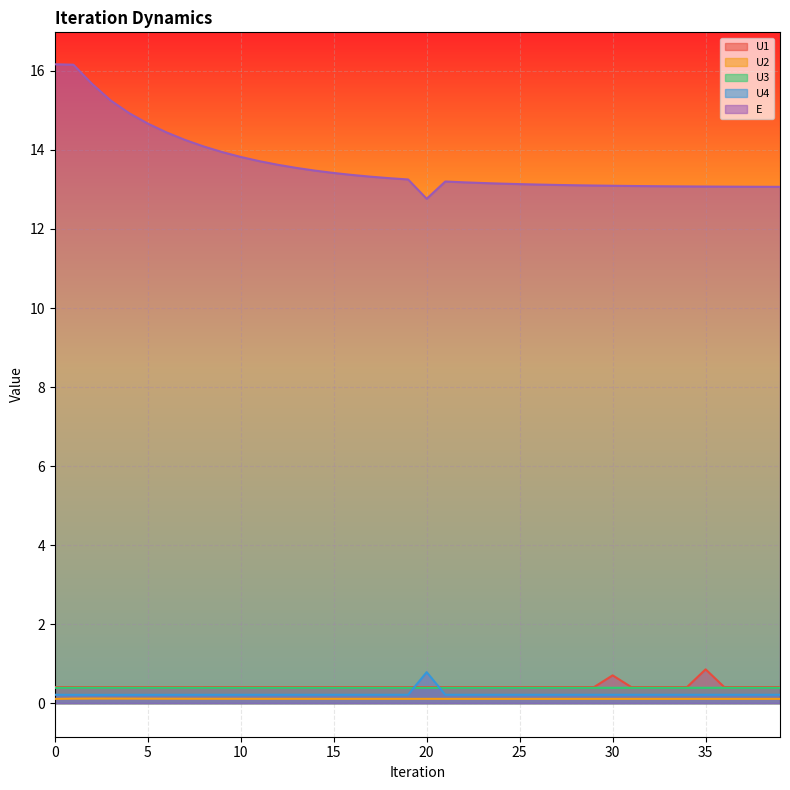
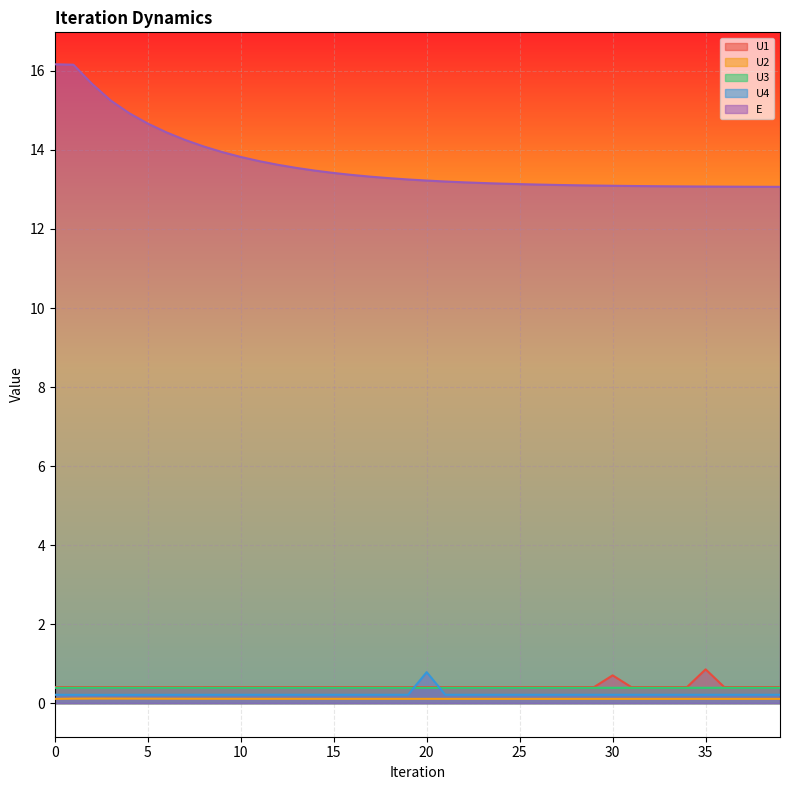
E, 20: 12.8 -> 13.2
